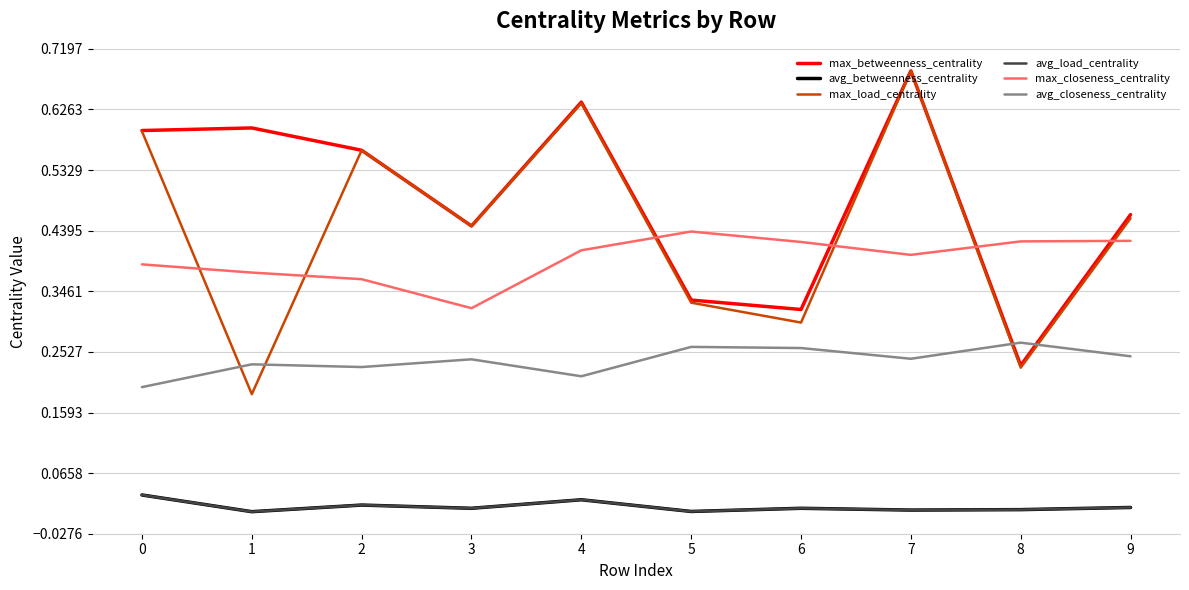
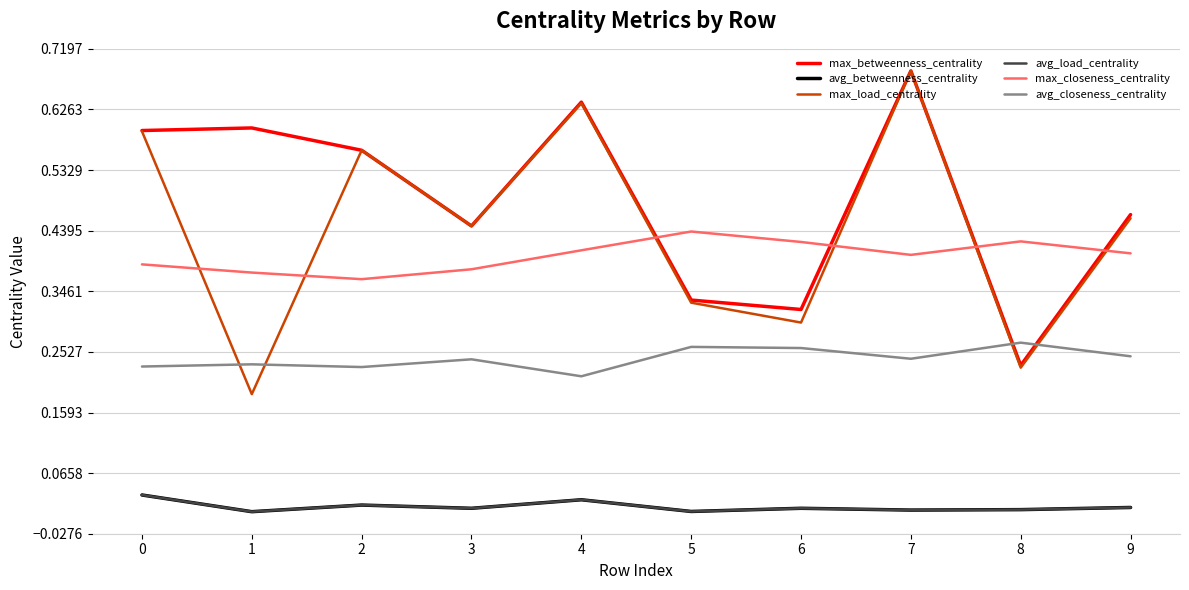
avg_closeness_centrality, 0: 0.20 -> 0.23
max_closeness_centrality, 3: 0.32 -> 0.38
max_closeness_centrality, 9: 0.42 -> 0.40
